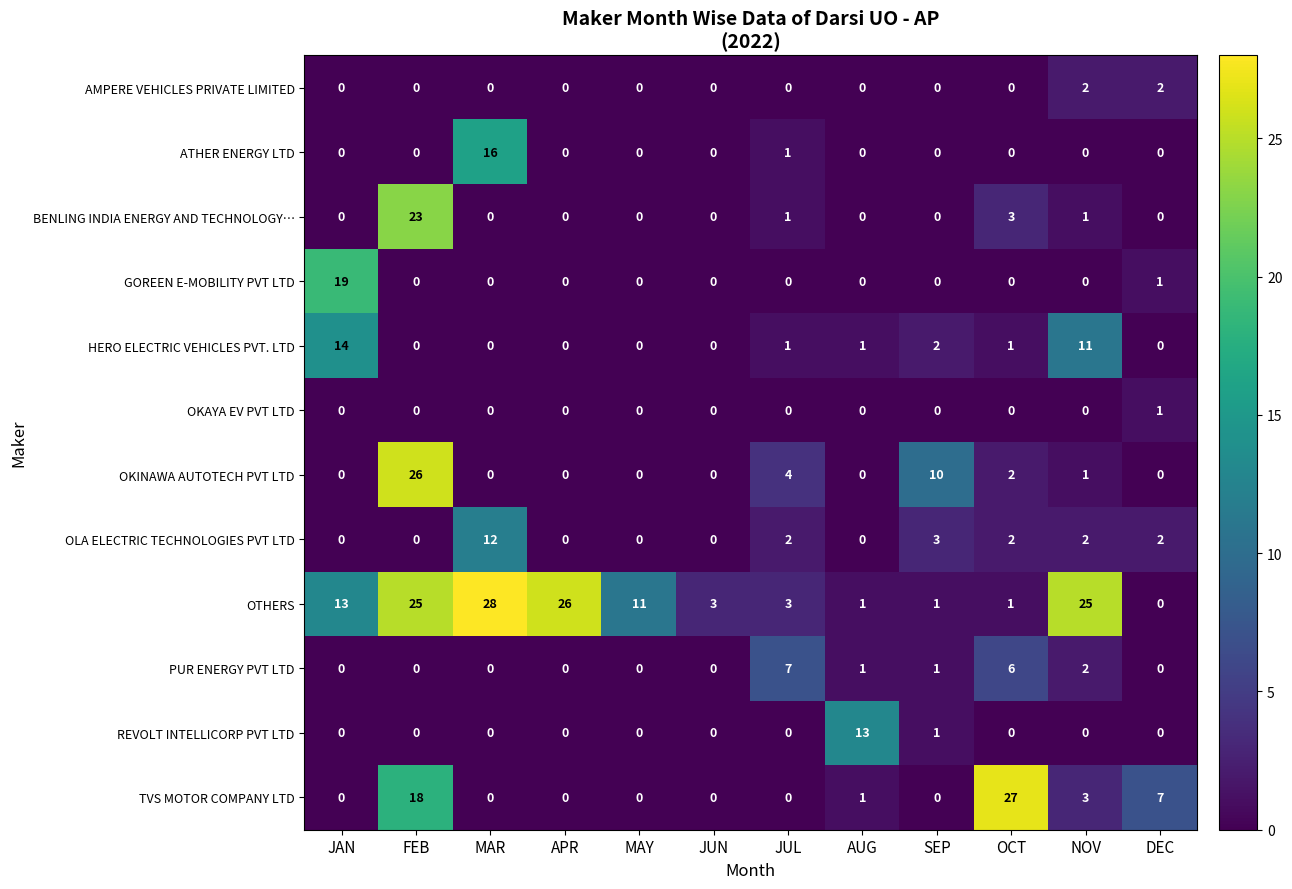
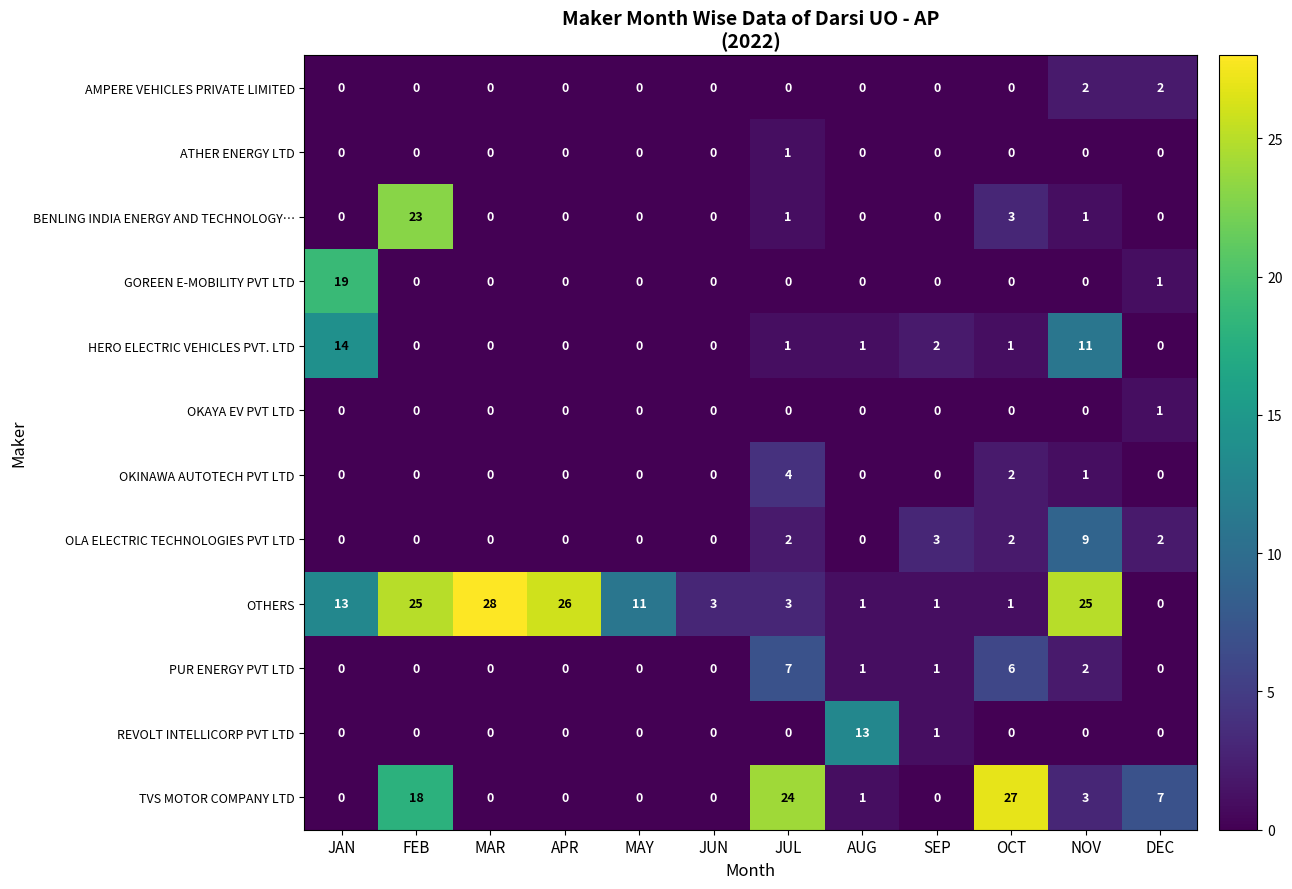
ATHER ENERGY LTD, MAR: 16 -> 0
OKINAWA AUTOTECH PVT LTD, FEB: 26 -> 0
OKINAWA AUTOTECH PVT LTD, SEP: 10 -> 0
OLA ELECTRIC TECHNOLOGIES PVT LTD, MAR: 12 -> 0
OLA ELECTRIC TECHNOLOGIES PVT LTD, NOV: 2 -> 9
TVS MOTOR COMPANY LTD, JUL: 0 -> 24
